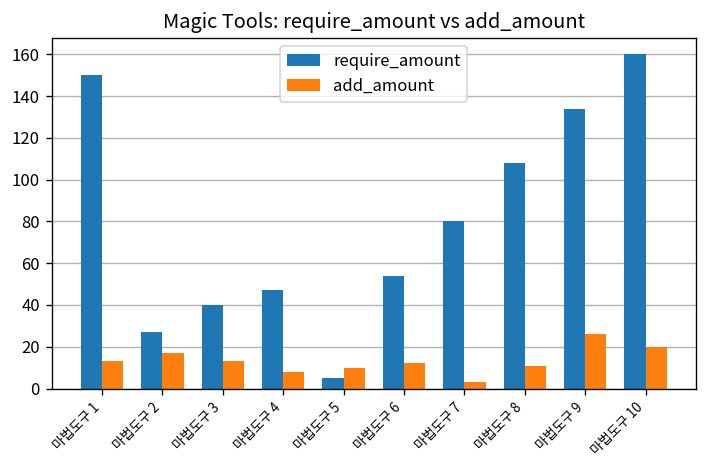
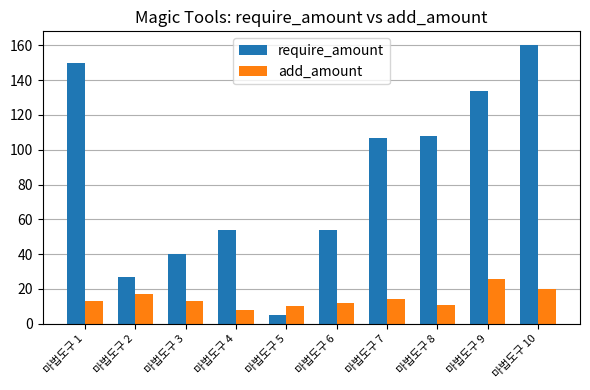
require_amount, 마법도구 4: 47 -> 54
require_amount, 마법도구 7: 80 -> 107
add_amount, 마법도구 7: 3 -> 14
